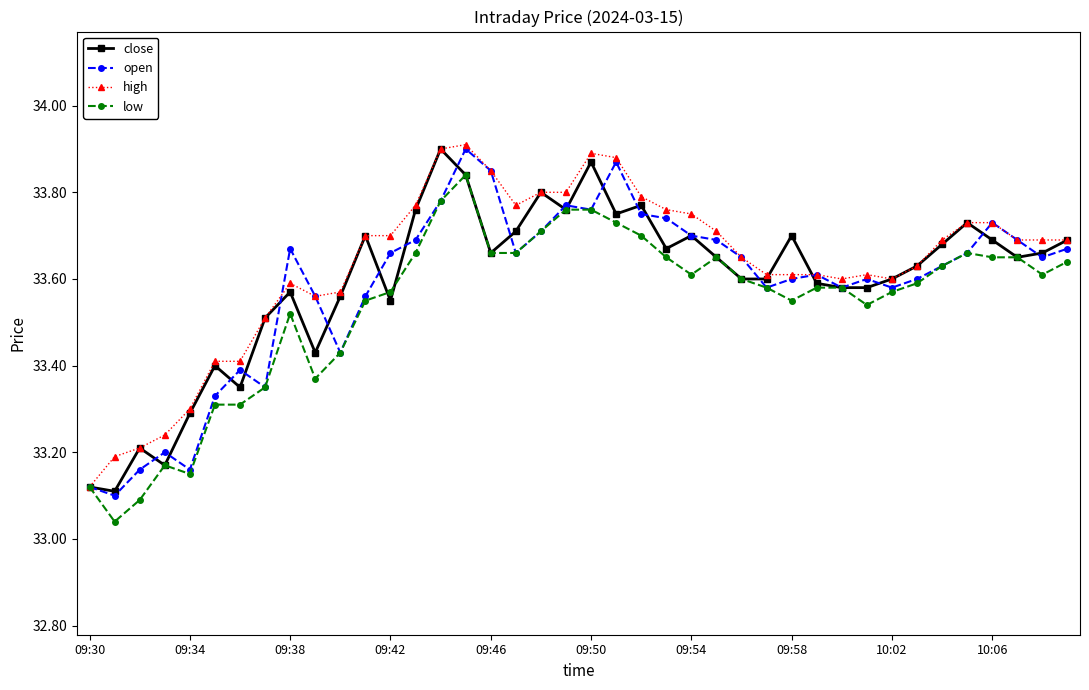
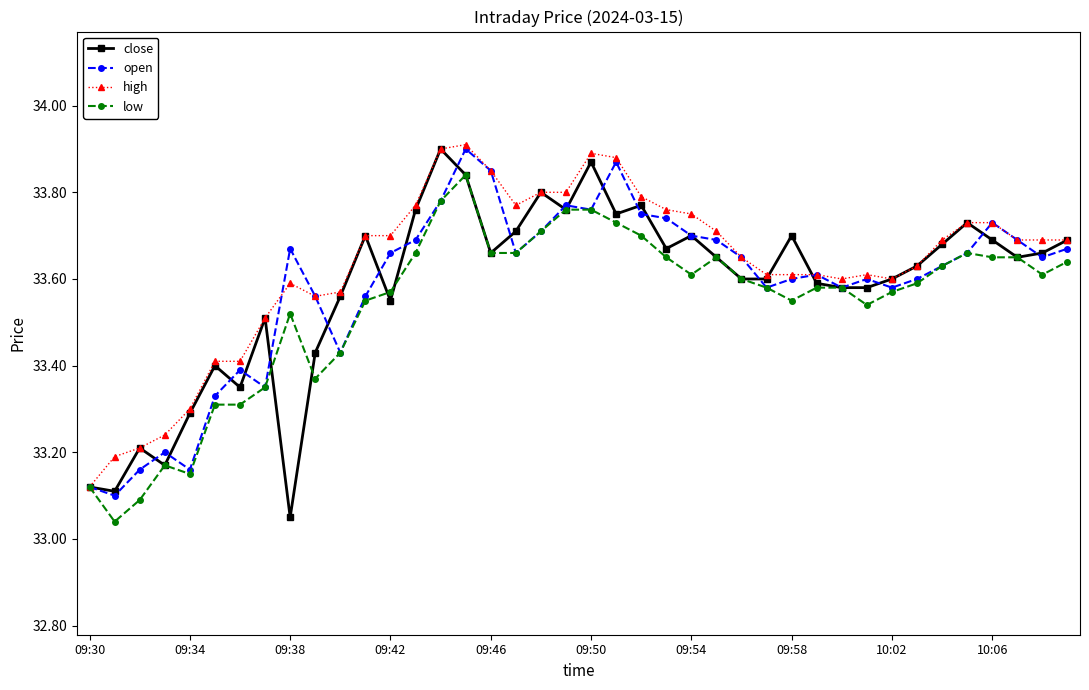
close, 09:38: 33.57 -> 33.05
